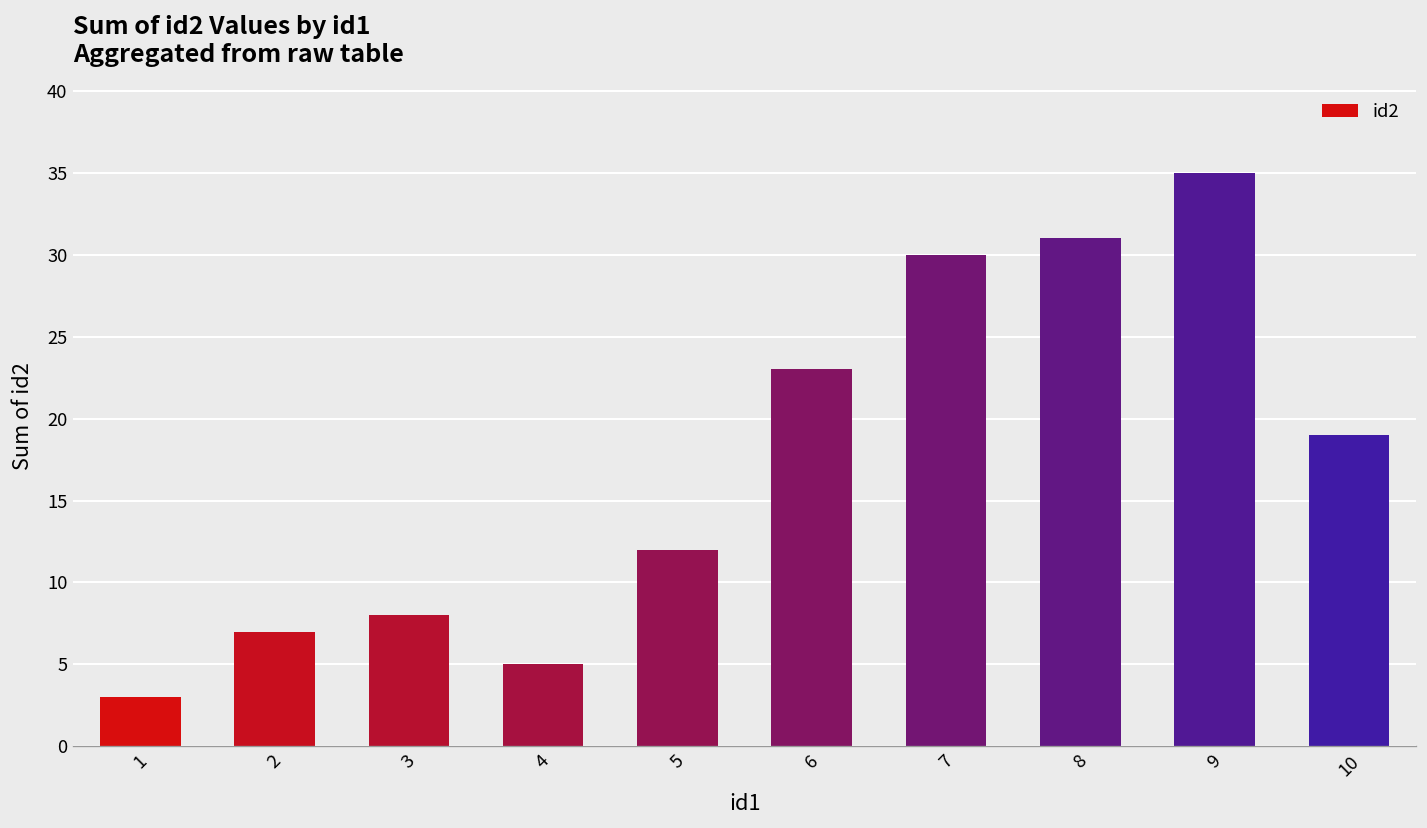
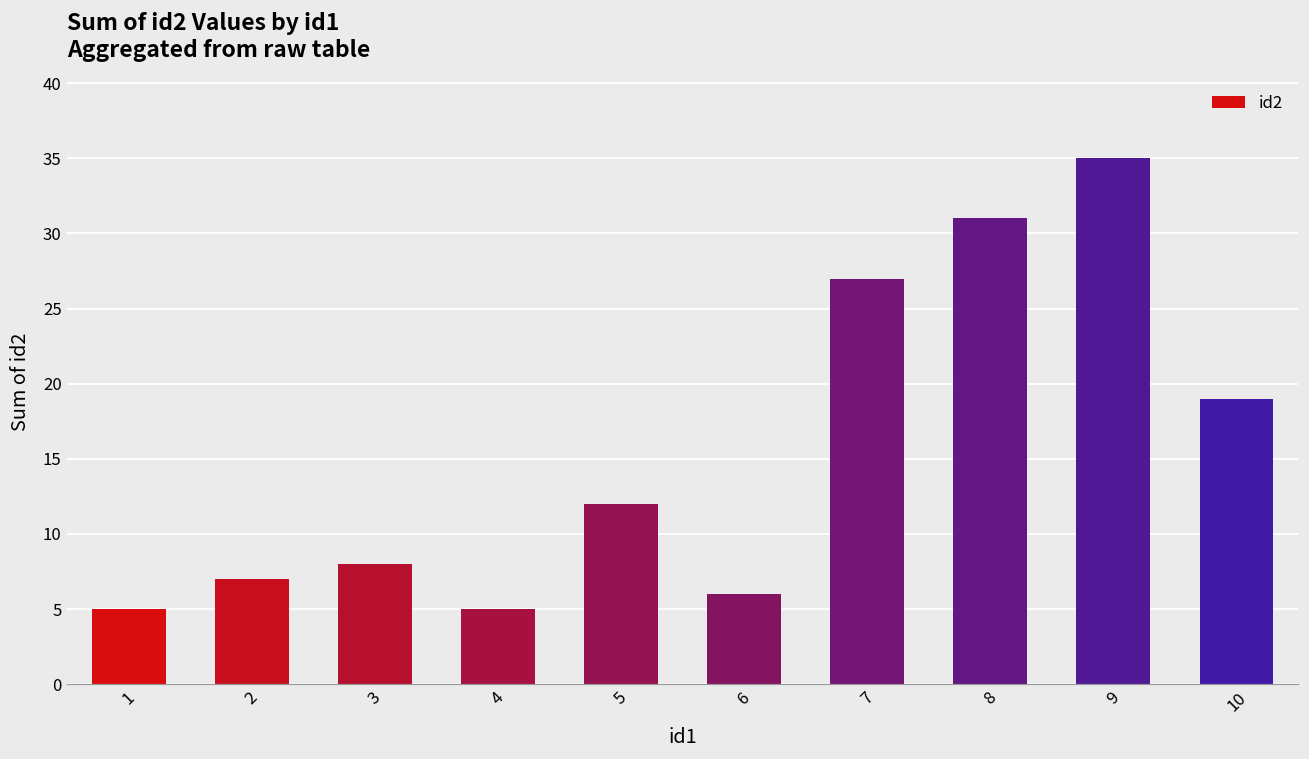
1: 3 -> 5
6: 23 -> 6
7: 30 -> 27
